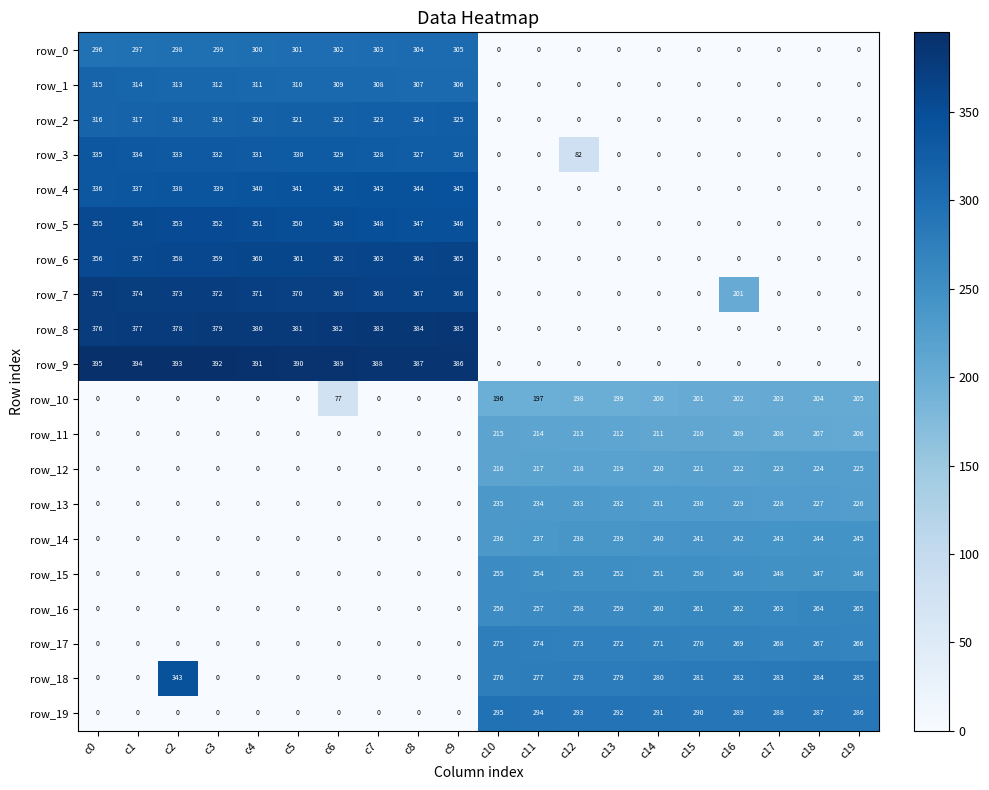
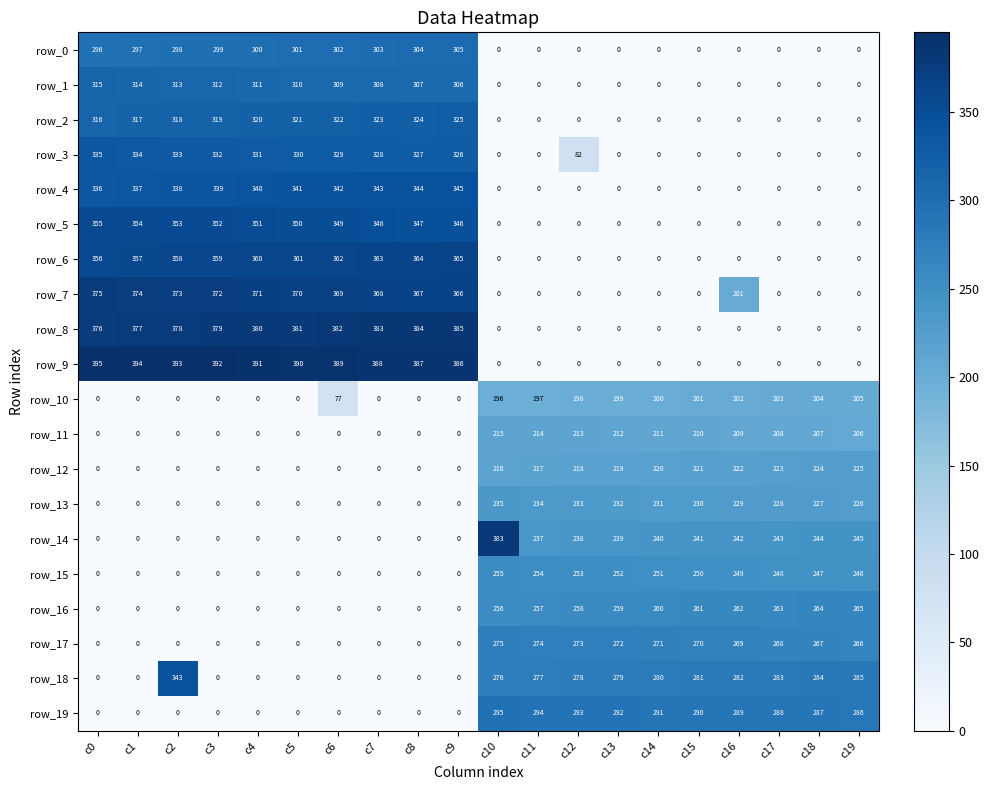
row_14, c10: 236 -> 383
